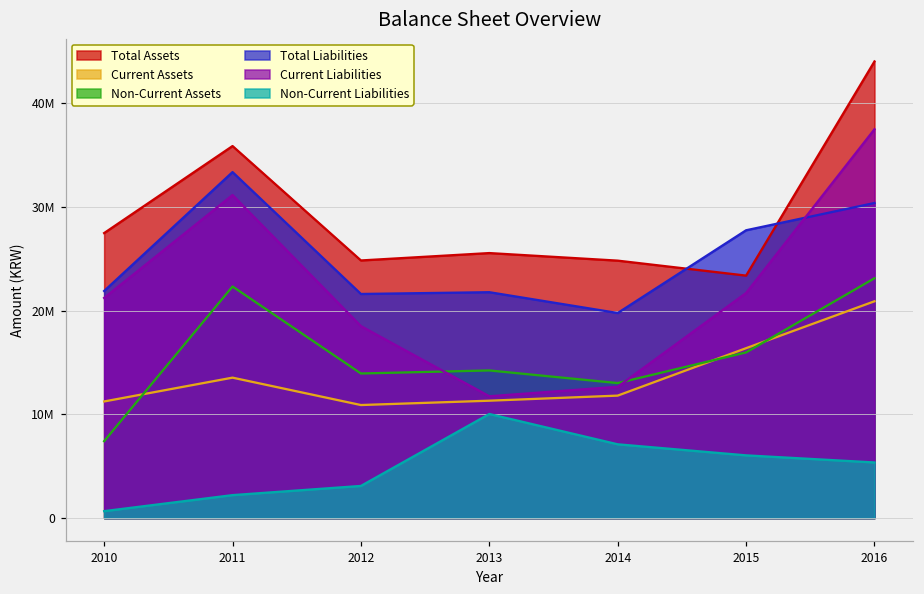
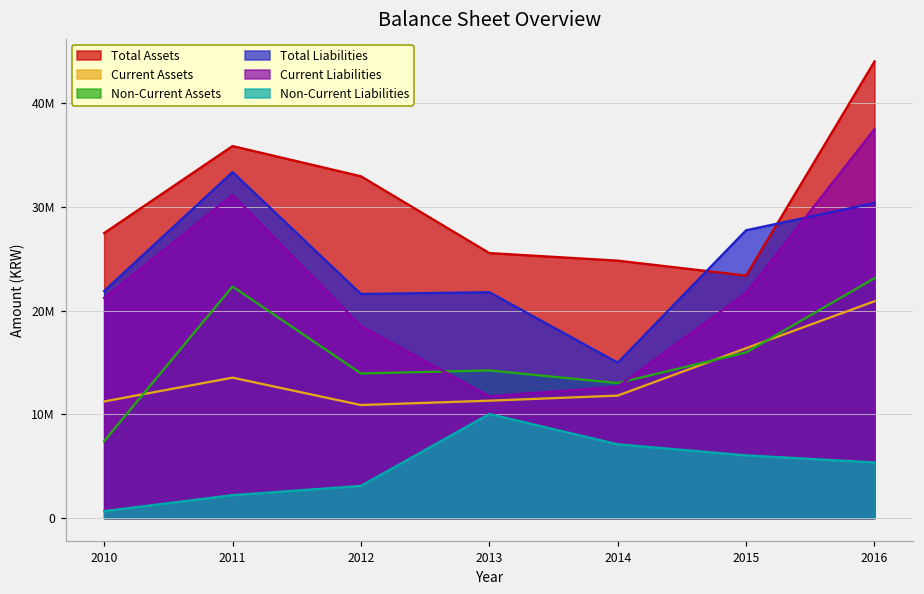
Total Assets, 2012: 25000000 -> 33000000
Total Liabilities, 2014: 20000000 -> 15000000
